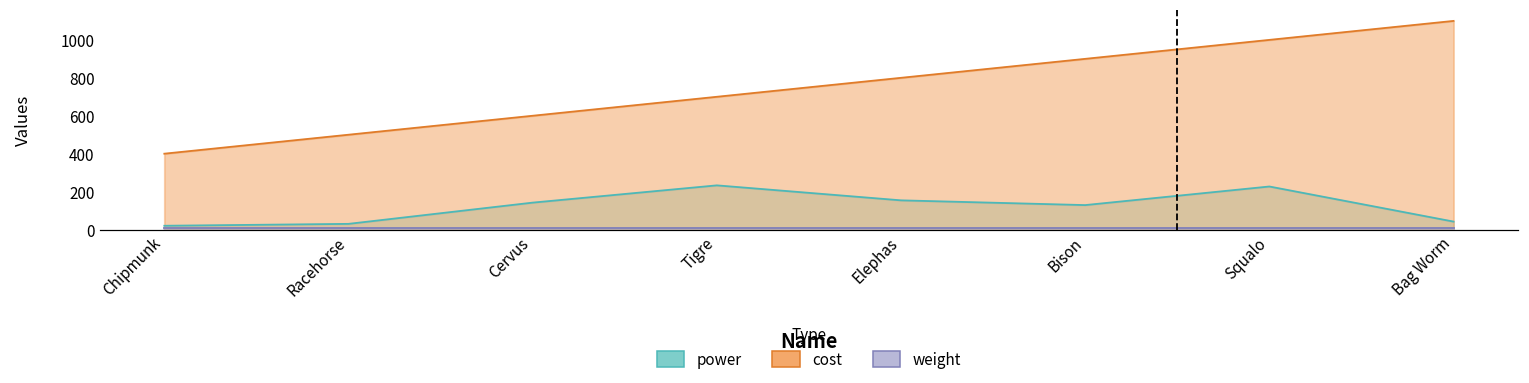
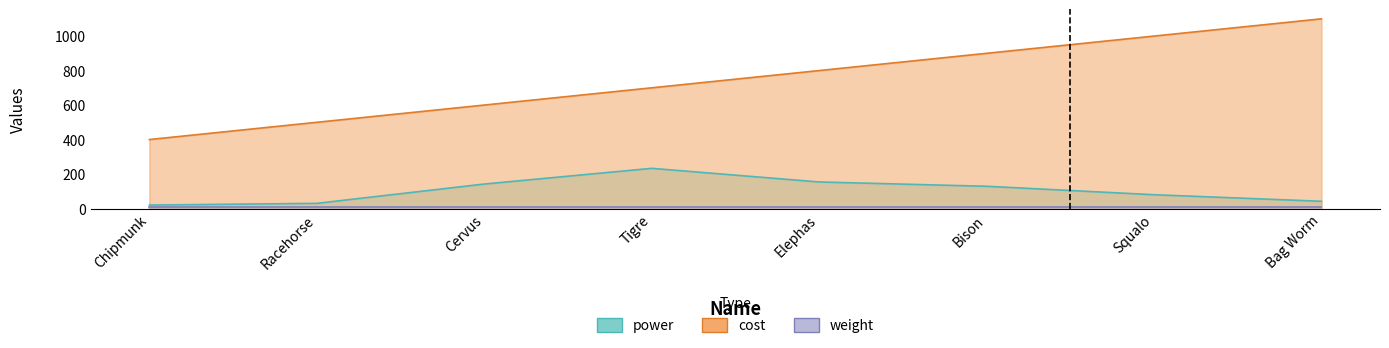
power, Squalo: 230 -> 80
